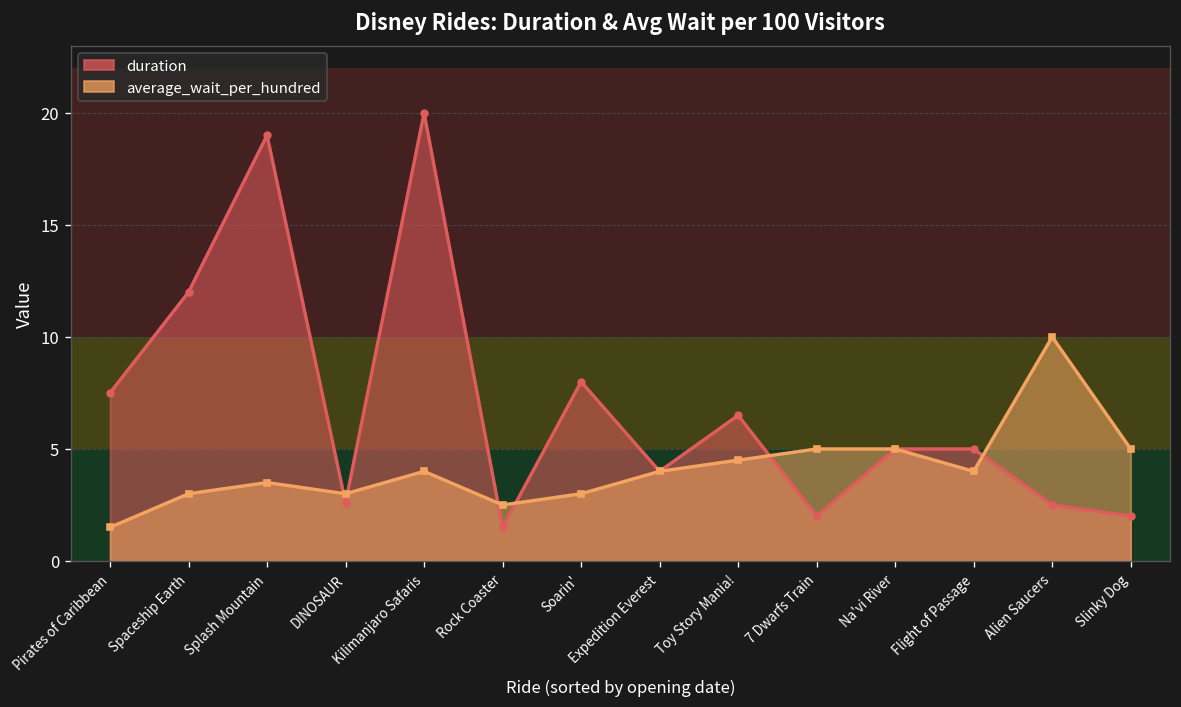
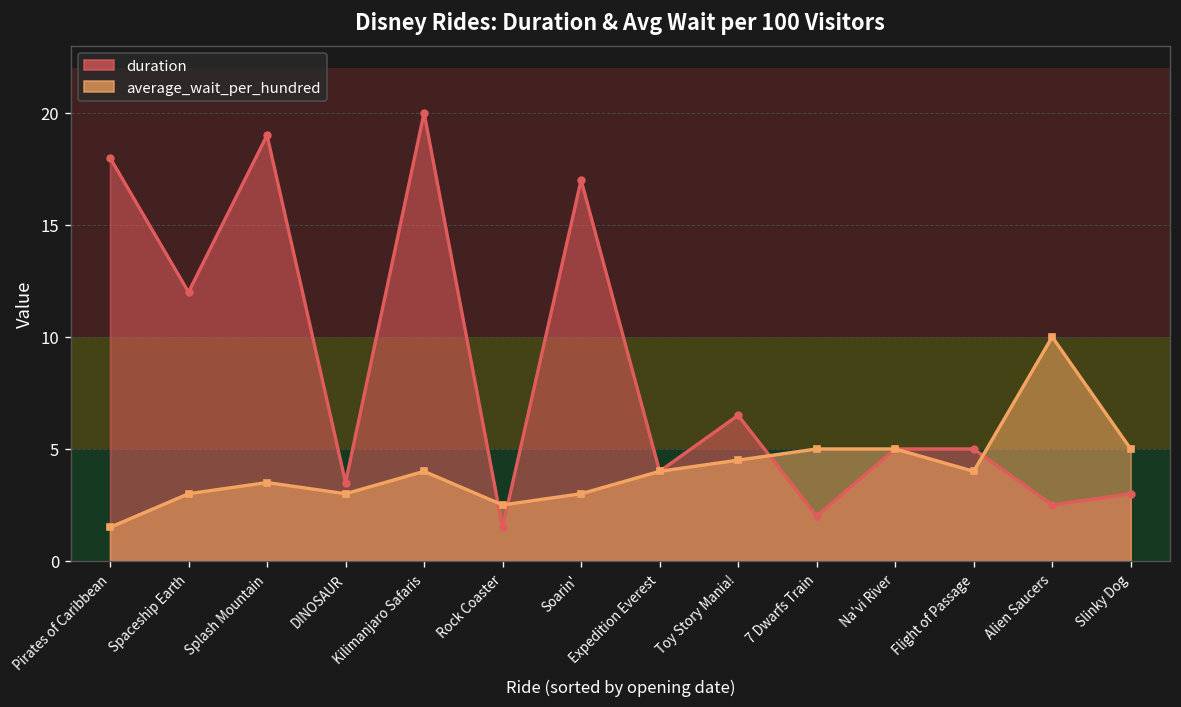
duration, Pirates of Caribbean: 7.5 -> 18.0
duration, DINOSAUR: 2.6 -> 3.5
duration, Soarin': 8 -> 17
duration, Slinky Dog: 2 -> 3
